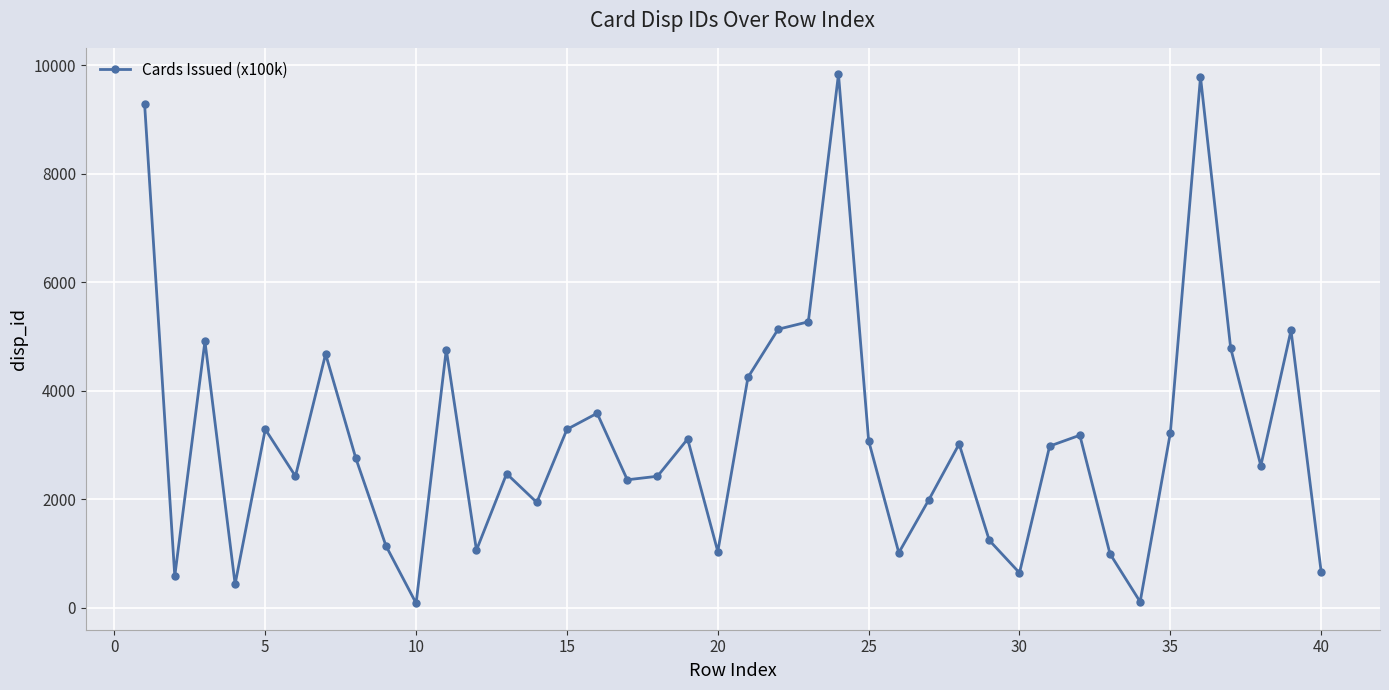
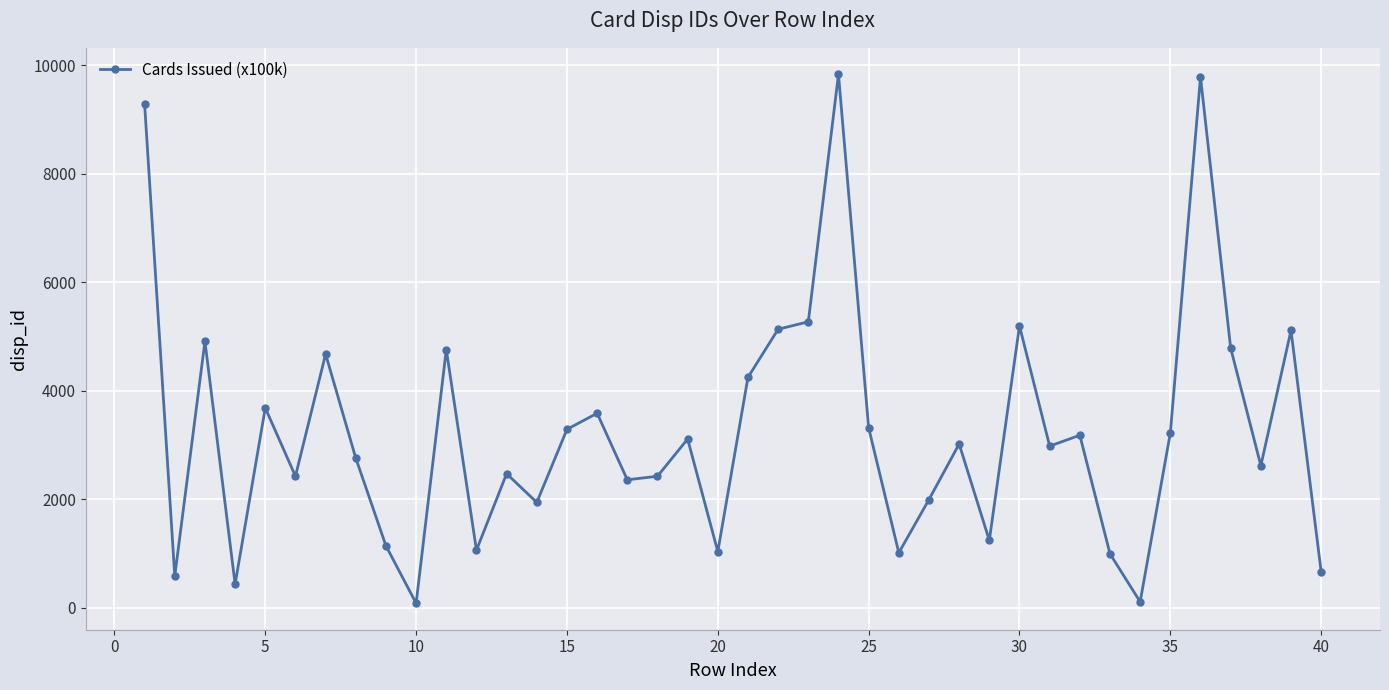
5: 3300 -> 3700
25: 3100 -> 3300
30: 600 -> 5200
